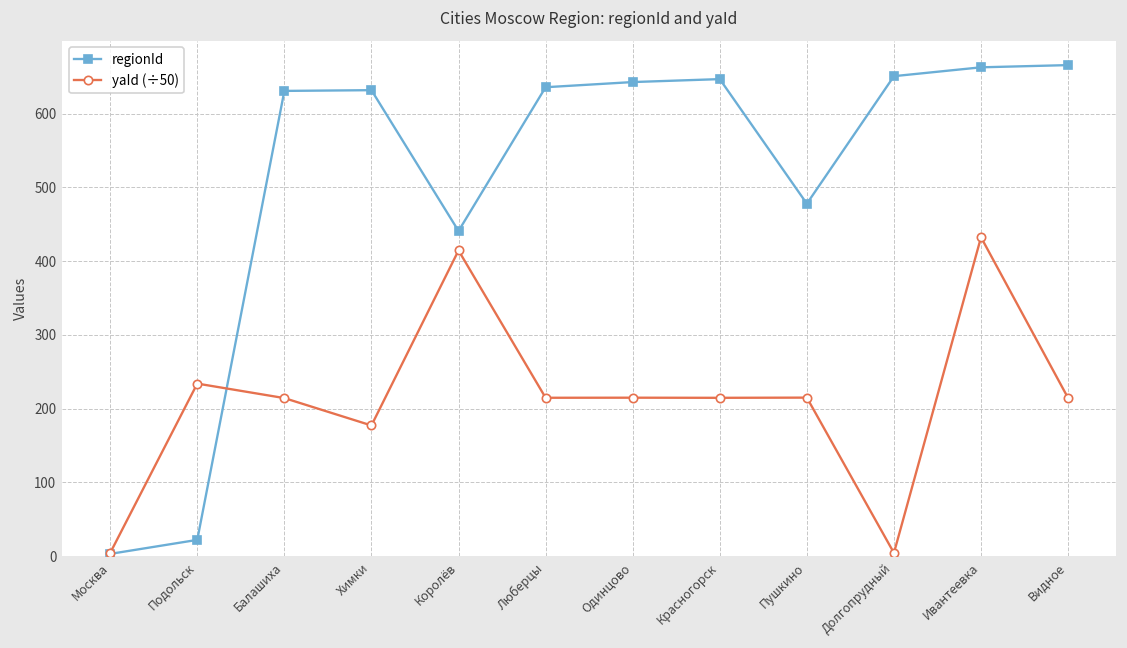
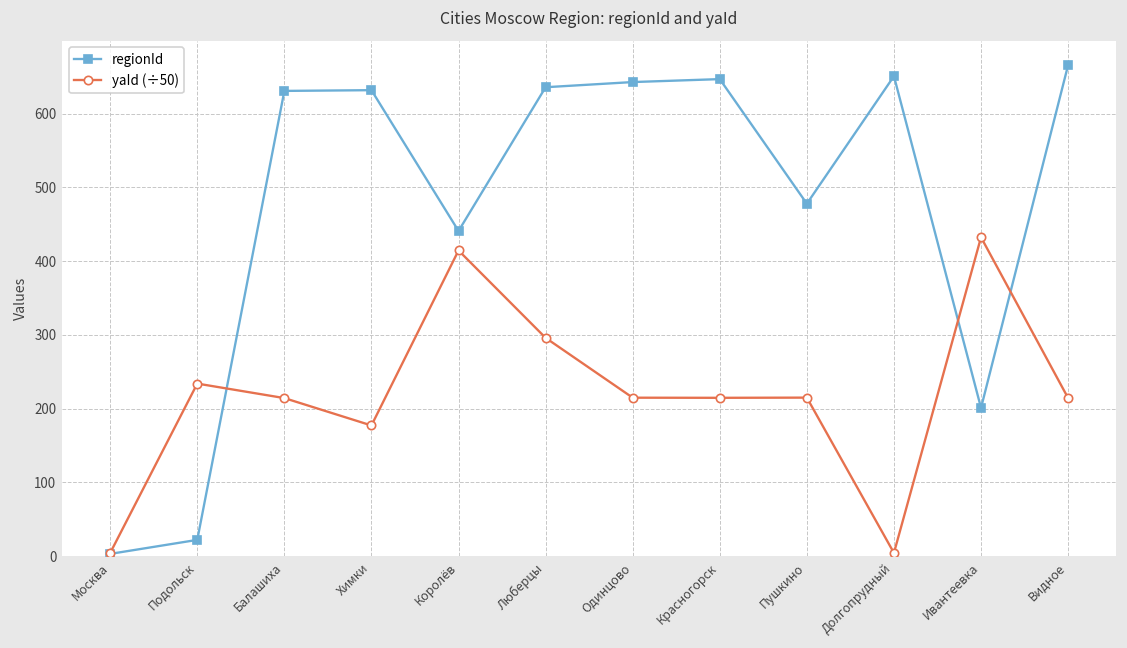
yaId (÷50), Люберцы: 210 -> 300
regionId, Ивантеевка: 660 -> 200
